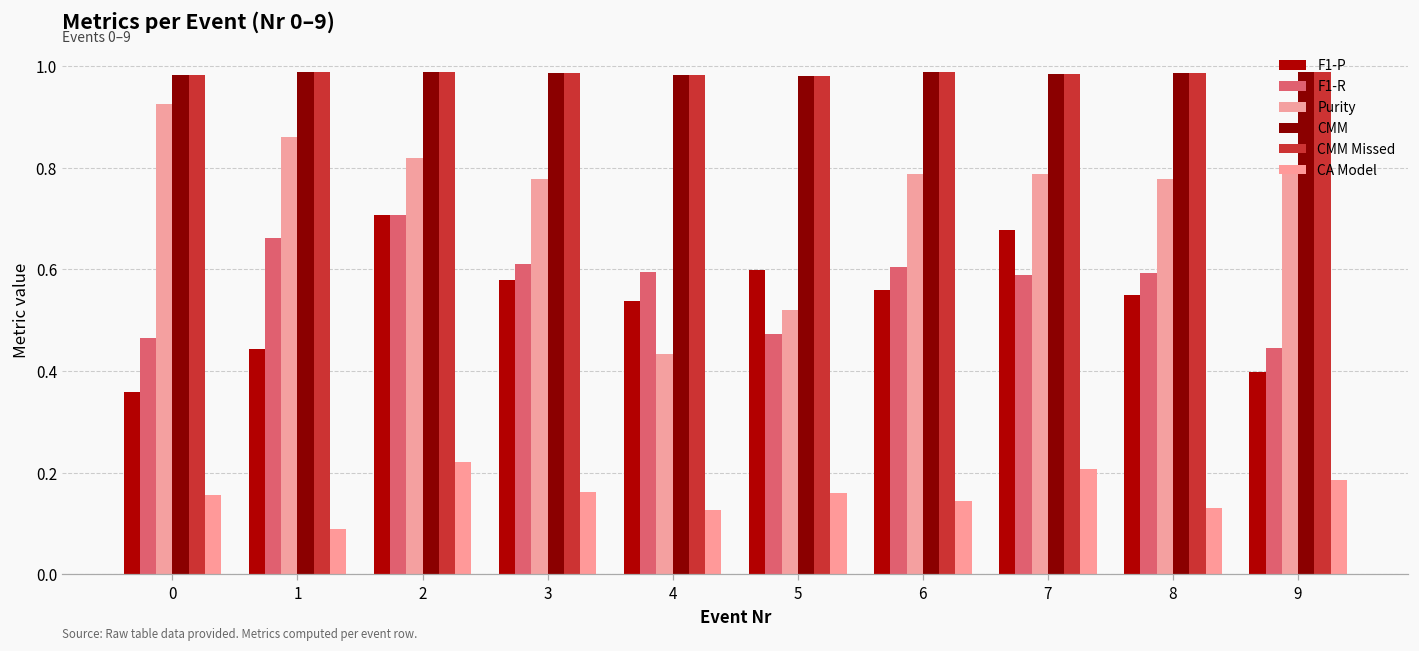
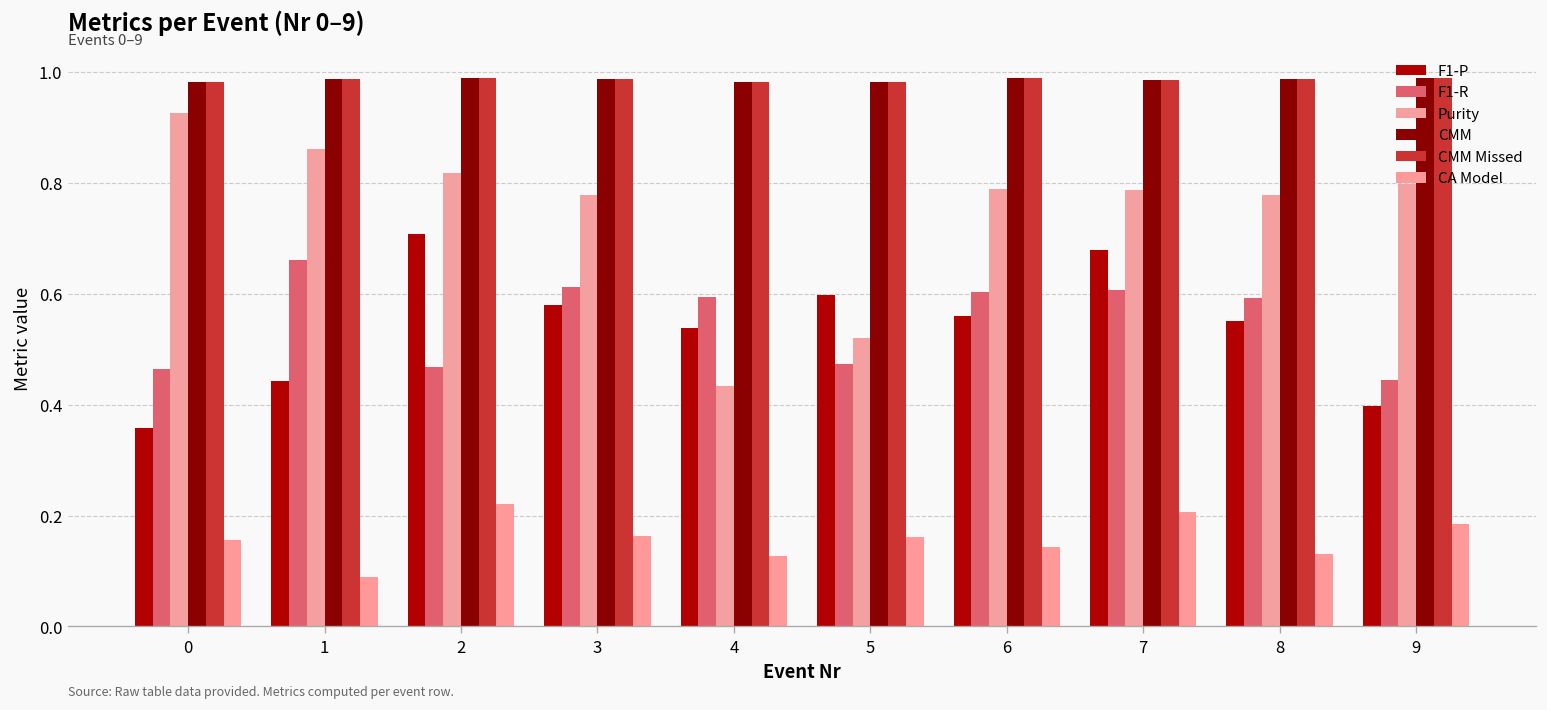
F1-R, 2: 0.71 -> 0.47
F1-R, 7: 0.59 -> 0.61
